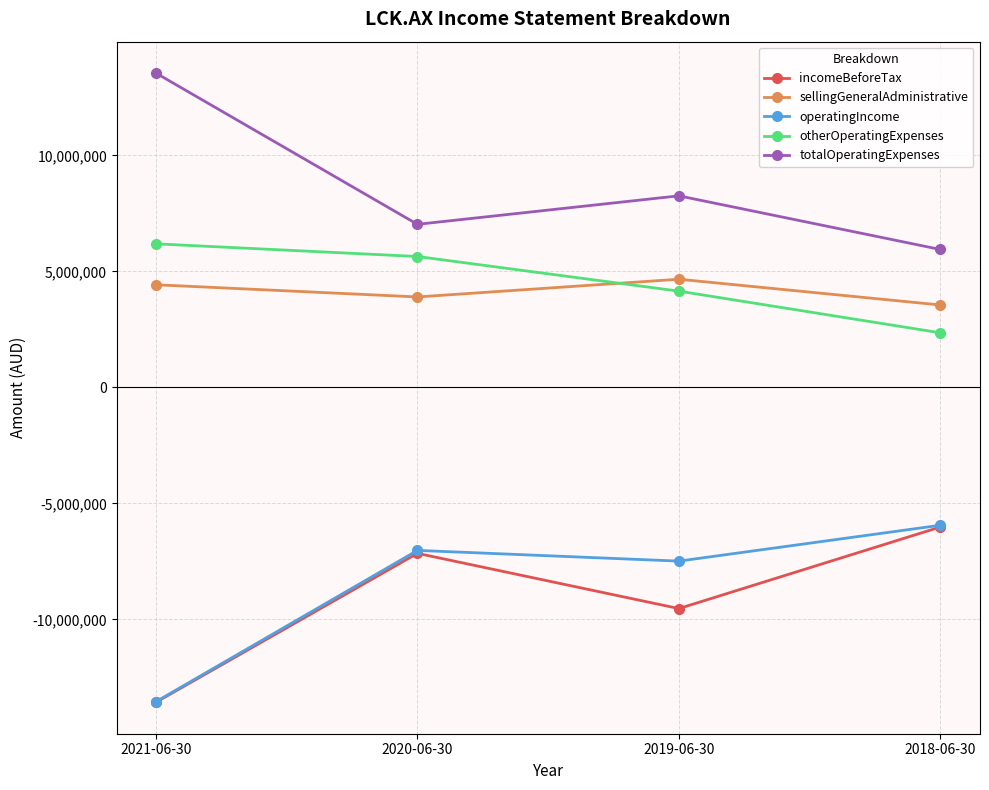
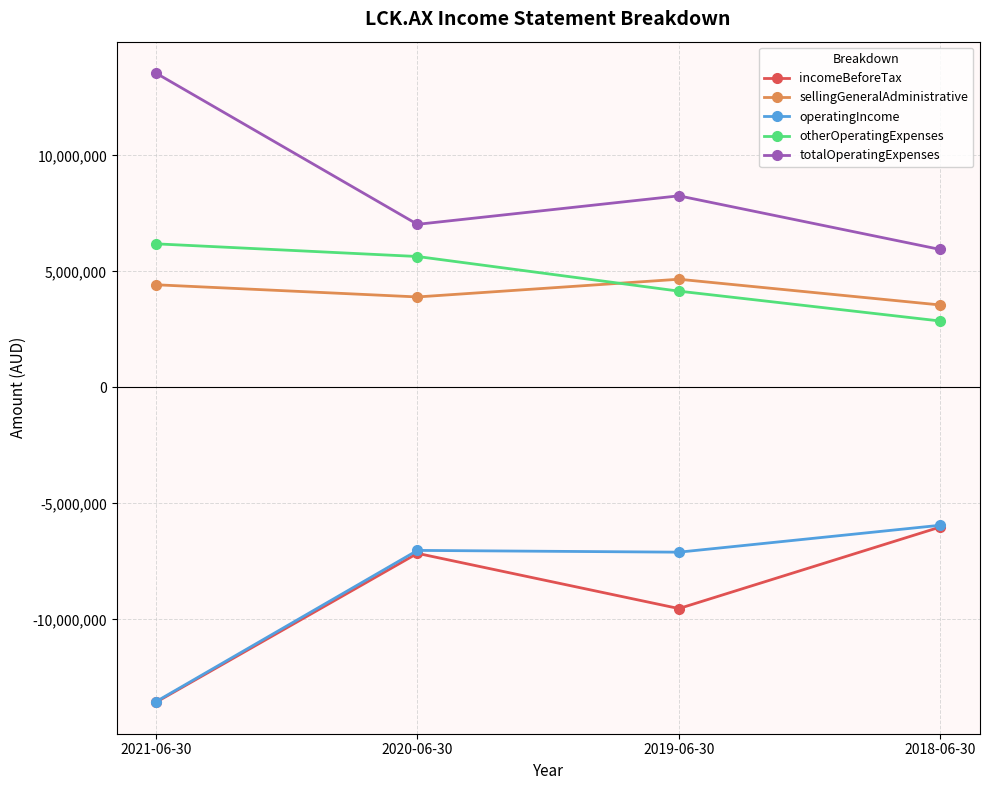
operatingIncome, 2019-06-30: -7,500,000 -> -7,100,000
otherOperatingExpenses, 2018-06-30: 2,400,000 -> 2,900,000
